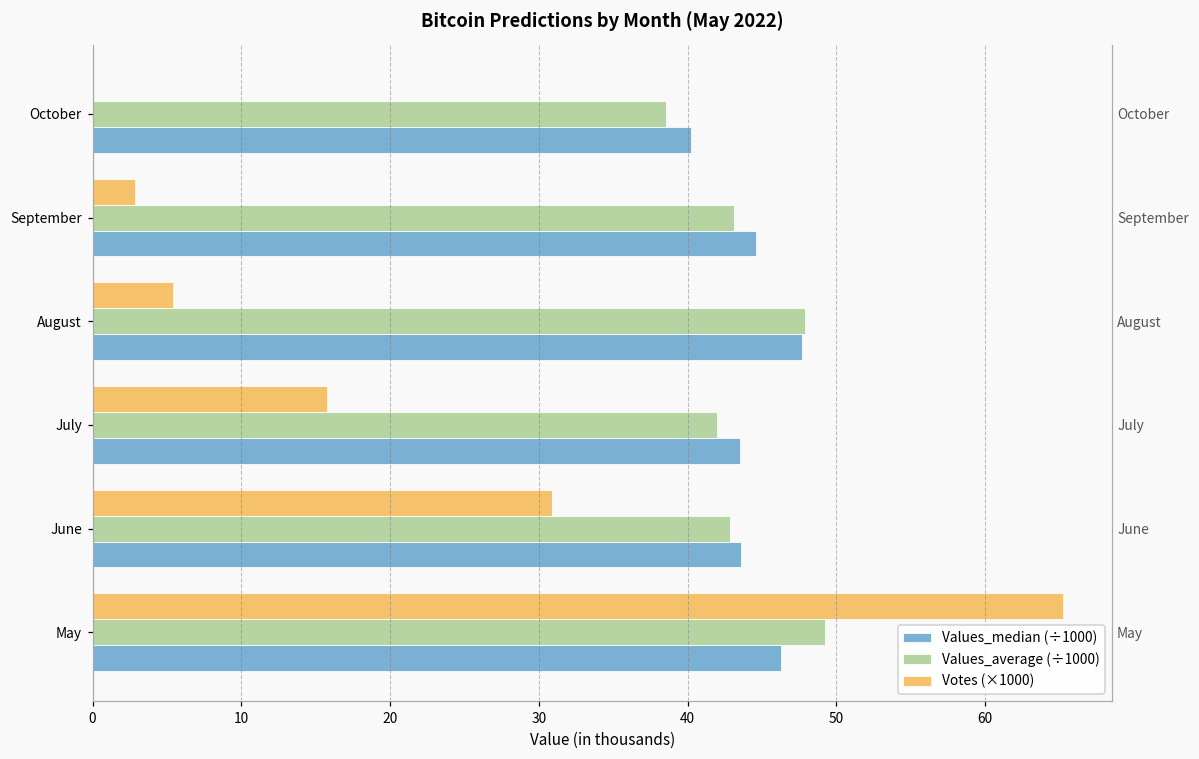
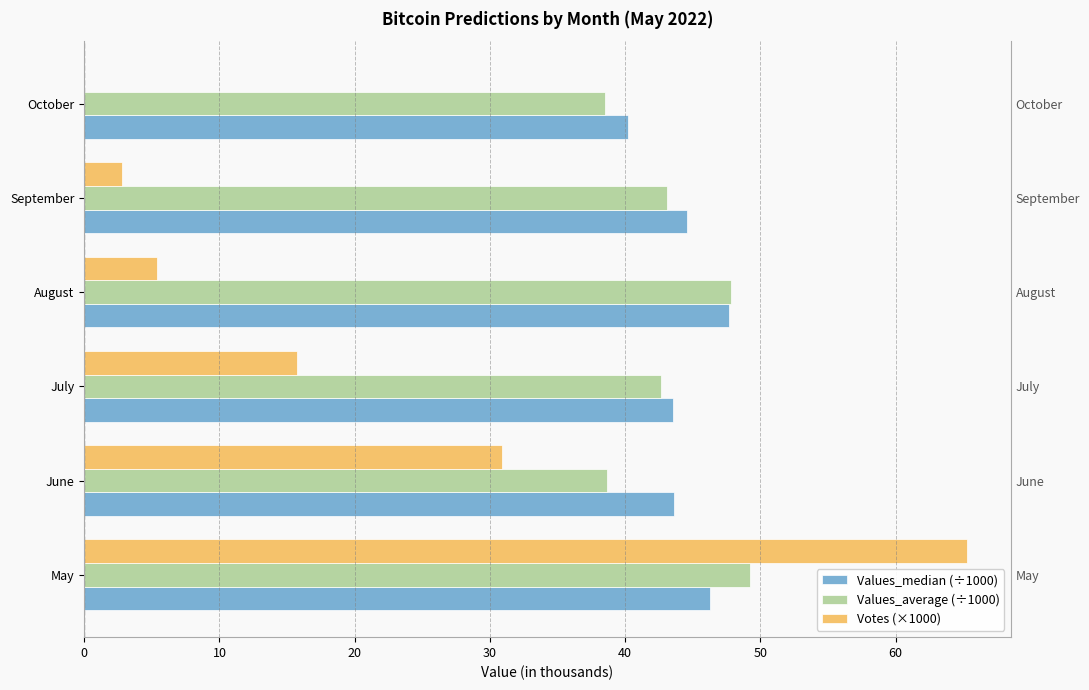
Values_average (÷1000), July: 42.0 -> 42.7
Values_average (÷1000), June: 42.9 -> 38.7
